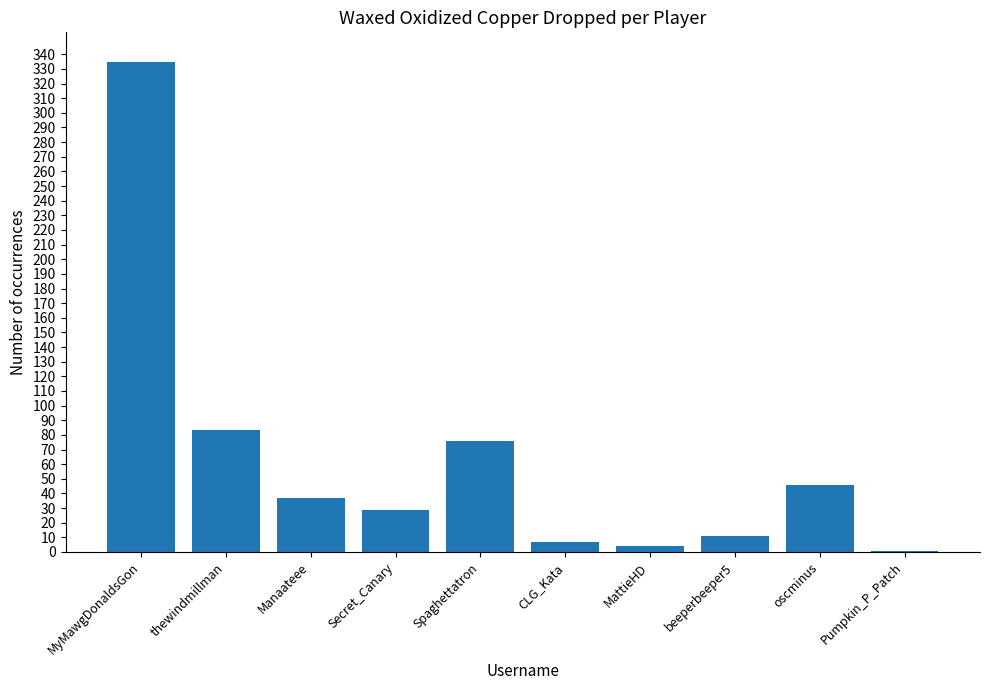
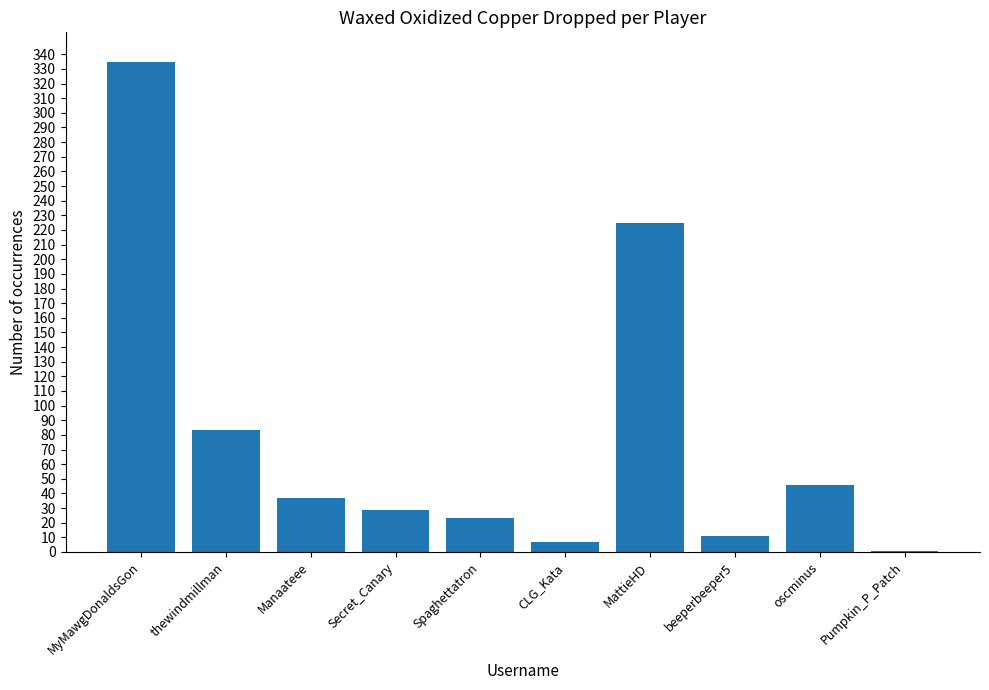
Spaghettatron: 76 -> 23
MattieHD: 4 -> 225
